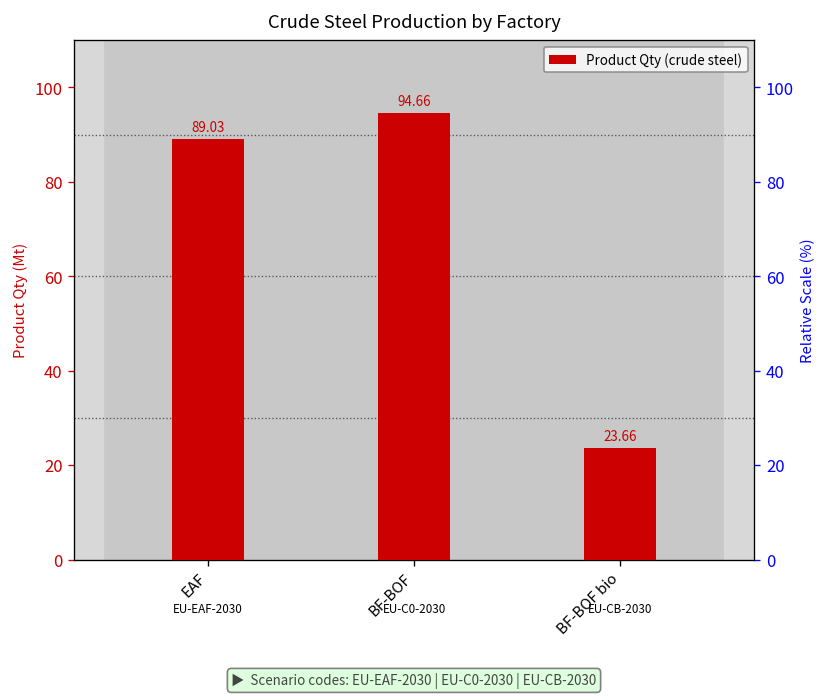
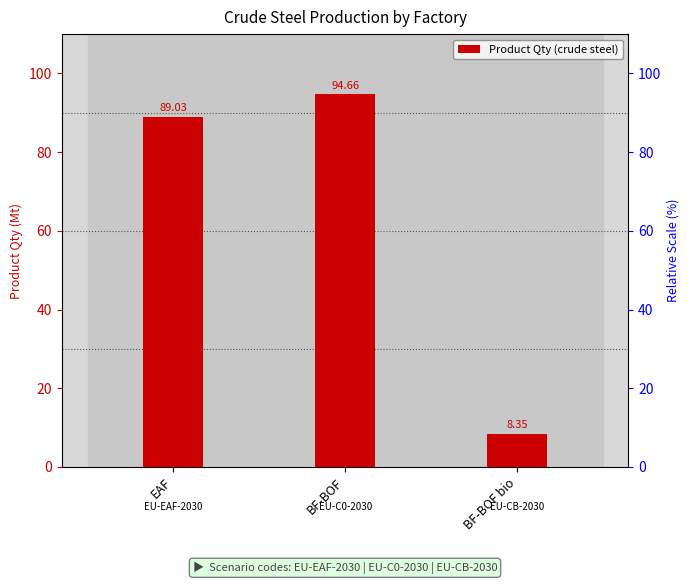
BF-BOF bio: 23.66 -> 8.35
